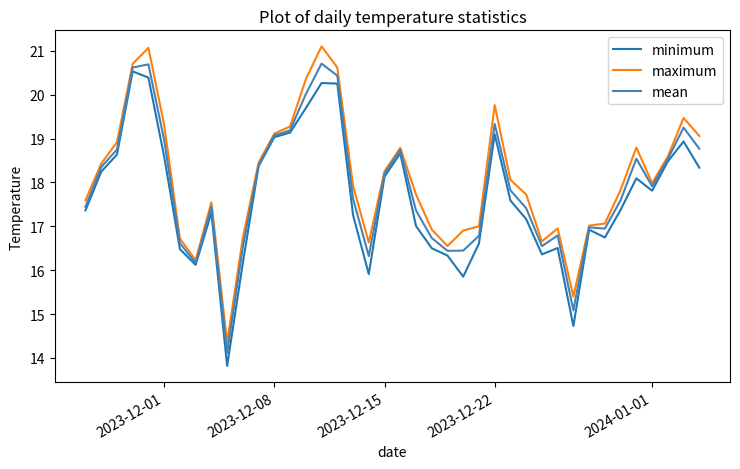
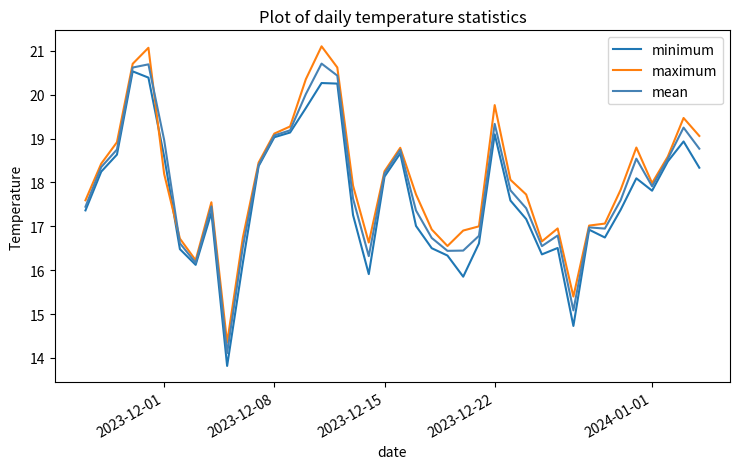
maximum, 2023-12-01: 19.3 -> 18.2
